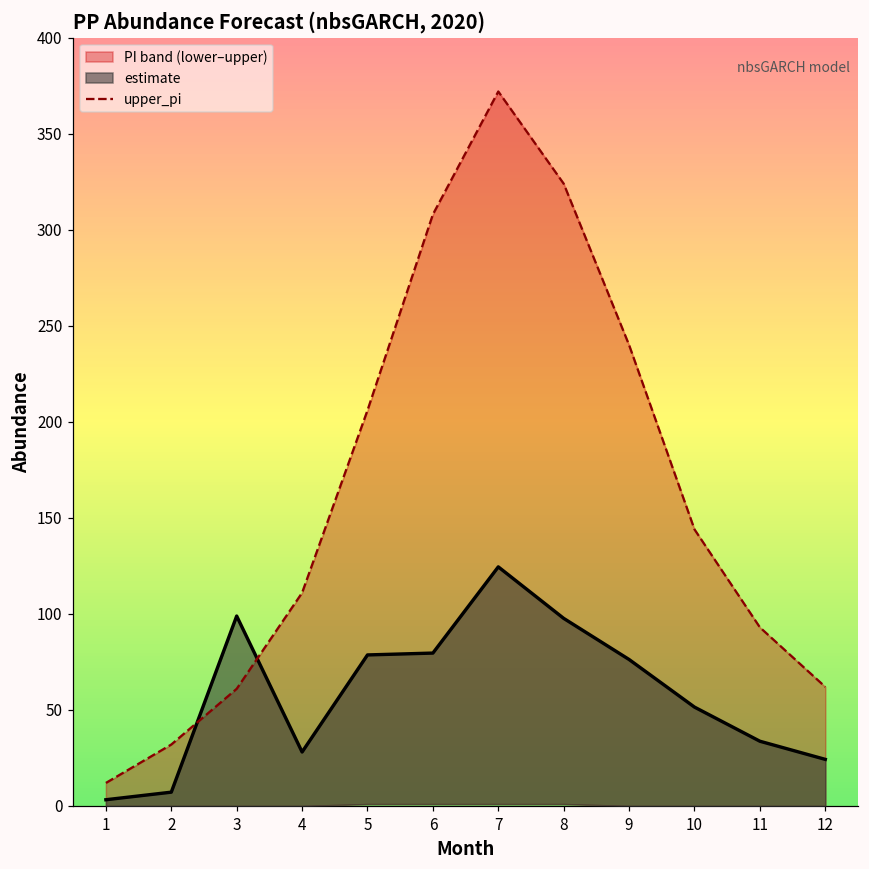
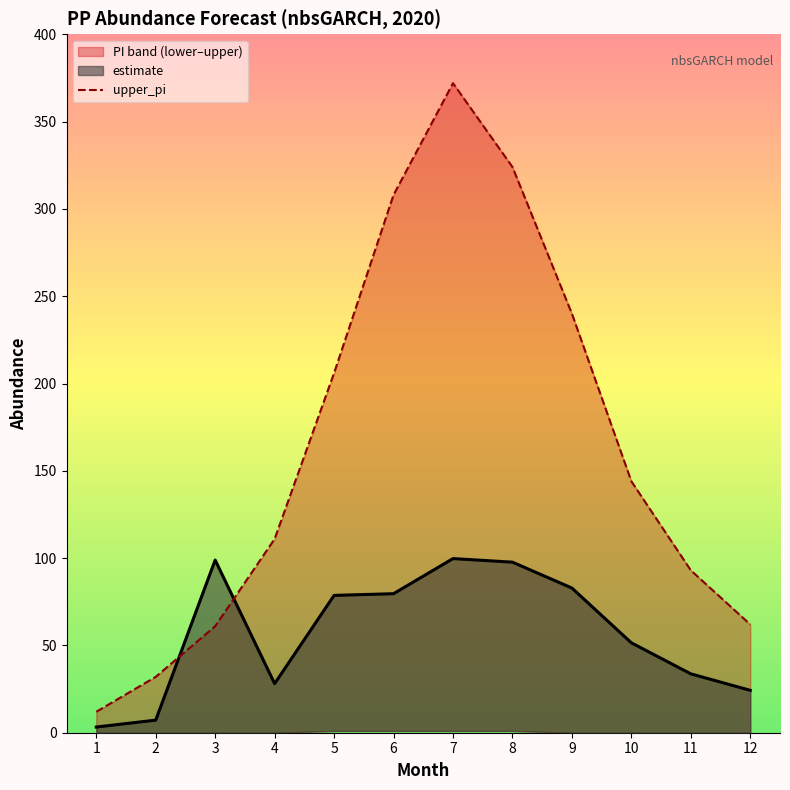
estimate, 7: 125 -> 100
estimate, 9: 76 -> 83
